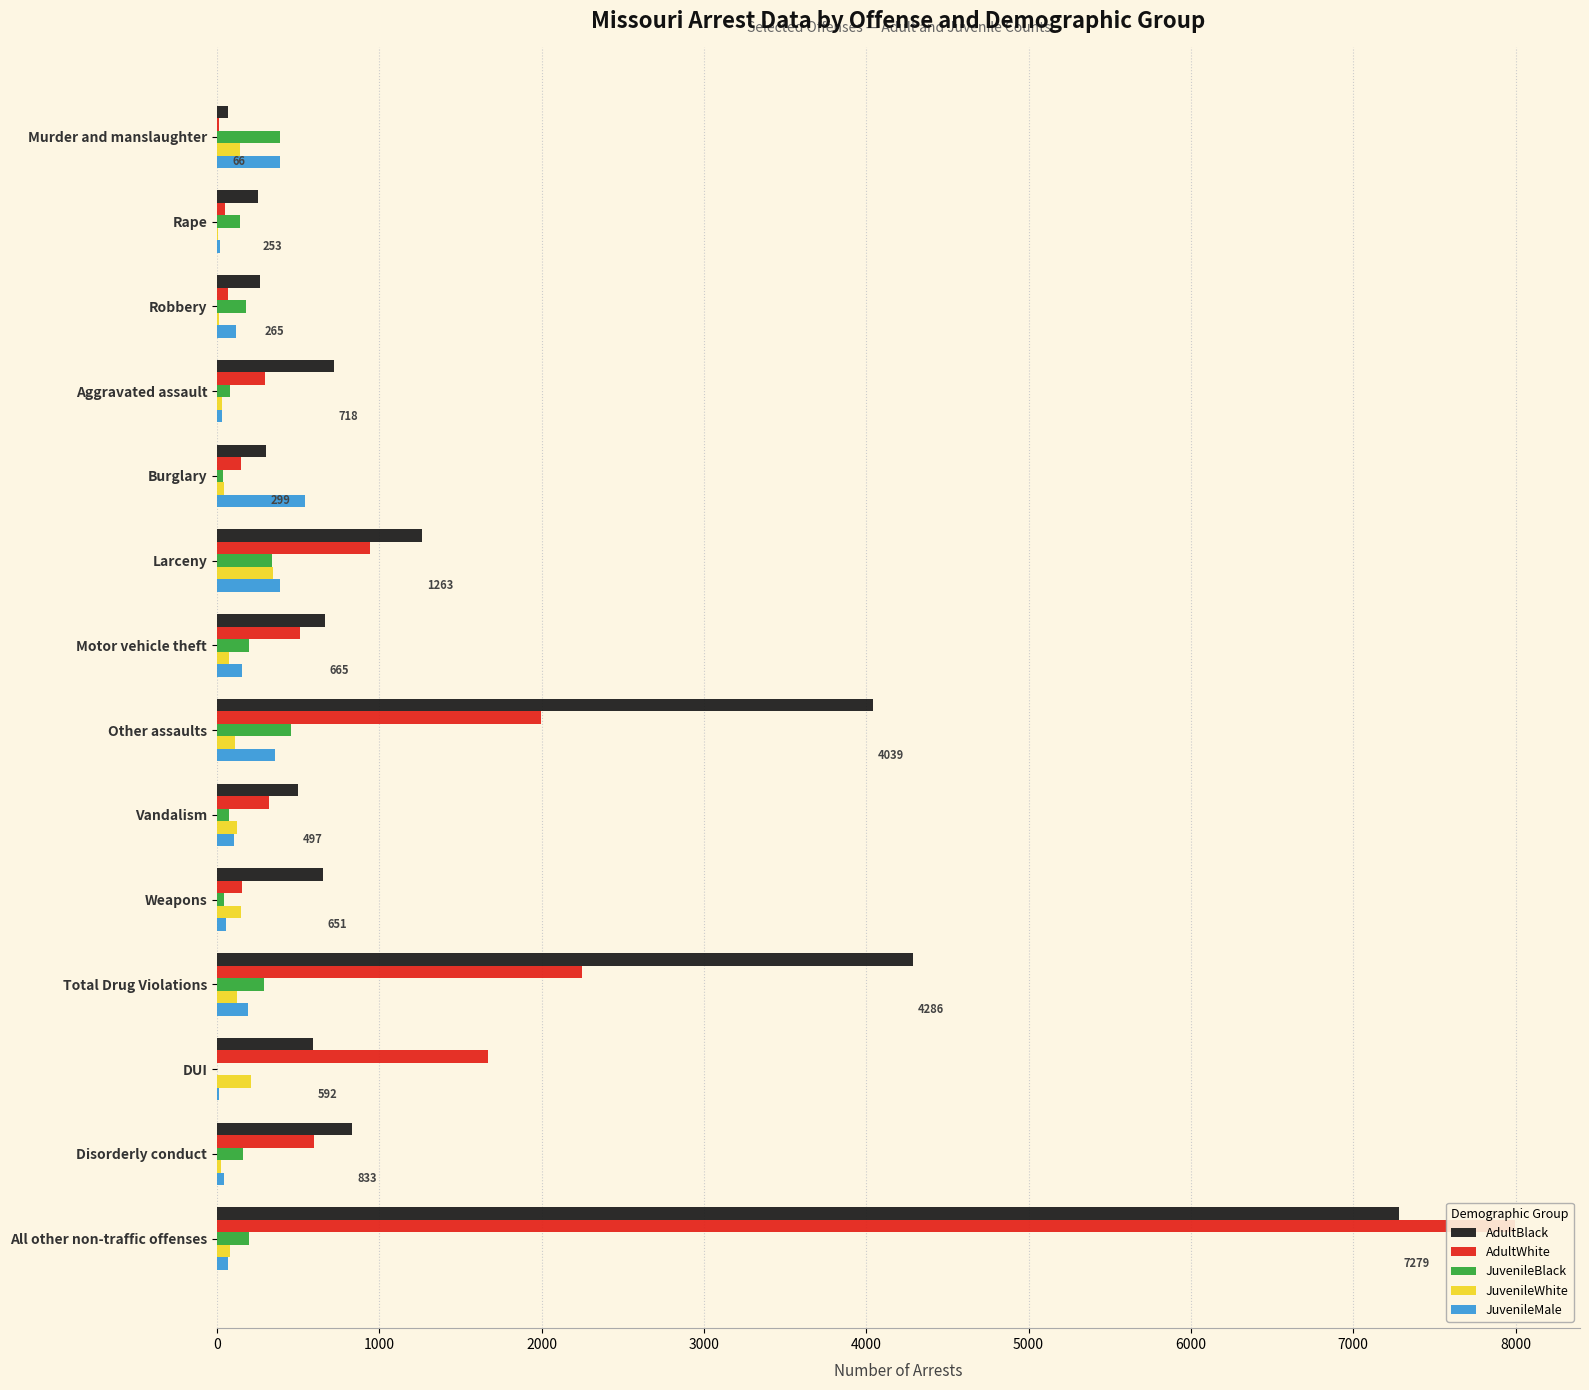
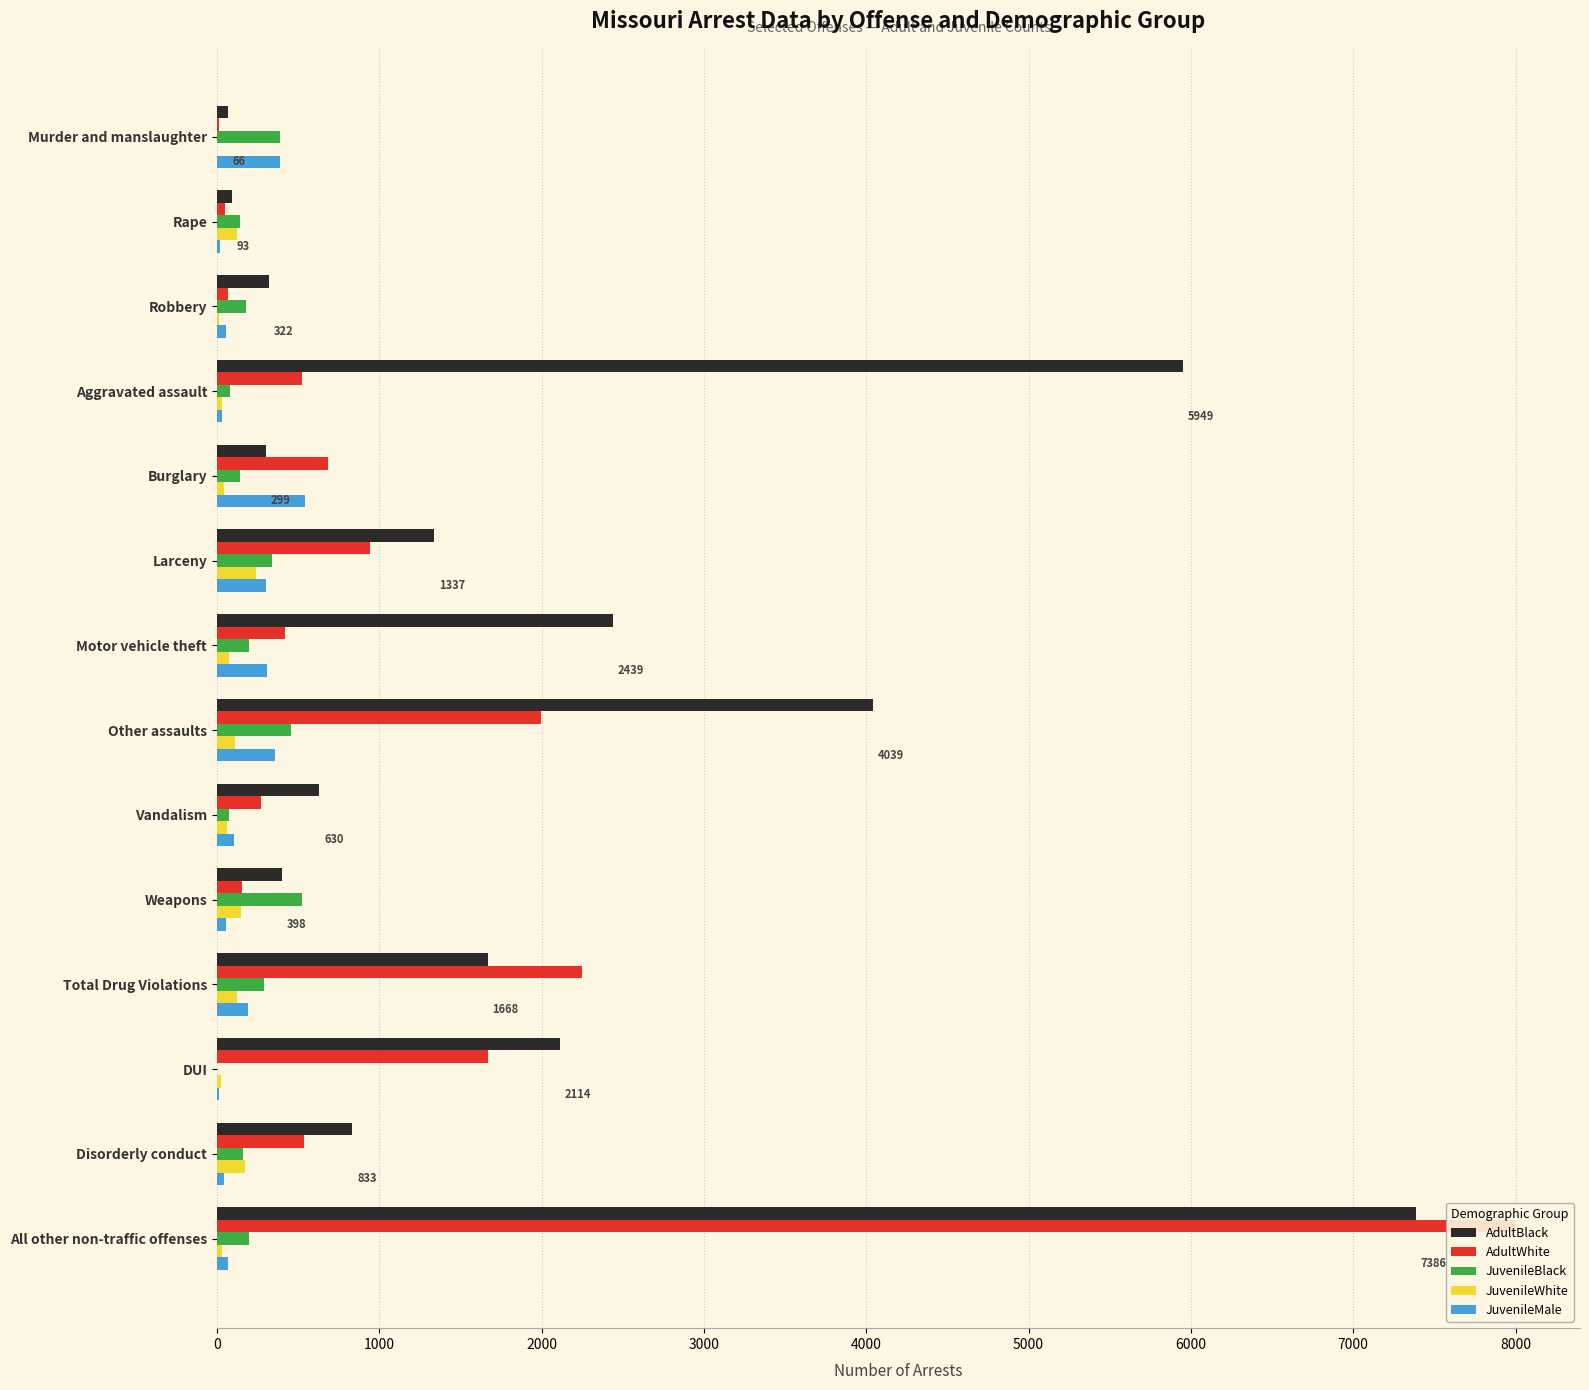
JuvenileWhite, Murder and manslaughter: 140 -> 0
AdultBlack, Rape: 253 -> 93
JuvenileWhite, Rape: 0 -> 120
AdultBlack, Robbery: 265 -> 322
JuvenileMale, Robbery: 120 -> 50
AdultBlack, Aggravated assault: 718 -> 5949
AdultWhite, Aggravated assault: 300 -> 520
AdultWhite, Burglary: 150 -> 680
JuvenileBlack, Burglary: 40 -> 140
AdultBlack, Larceny: 1263 -> 1337
JuvenileWhite, Larceny: 350 -> 240
JuvenileMale, Larceny: 390 -> 310
AdultBlack, Motor vehicle theft: 665 -> 2439
AdultWhite, Motor vehicle theft: 510 -> 420
JuvenileMale, Motor vehicle theft: 150 -> 310
AdultBlack, Vandalism: 497 -> 630
AdultWhite, Vandalism: 320 -> 270
JuvenileWhite, Vandalism: 120 -> 60
AdultBlack, Weapons: 651 -> 398
JuvenileBlack, Weapons: 40 -> 520
AdultBlack, Total Drug Violations: 4286 -> 1668
AdultBlack, DUI: 592 -> 2114
JuvenileWhite, DUI: 210 -> 30
AdultWhite, Disorderly conduct: 600 -> 530
JuvenileWhite, Disorderly conduct: 20 -> 170
AdultBlack, All other non-traffic offenses: 7279 -> 7386
JuvenileWhite, All other non-traffic offenses: 80 -> 30
